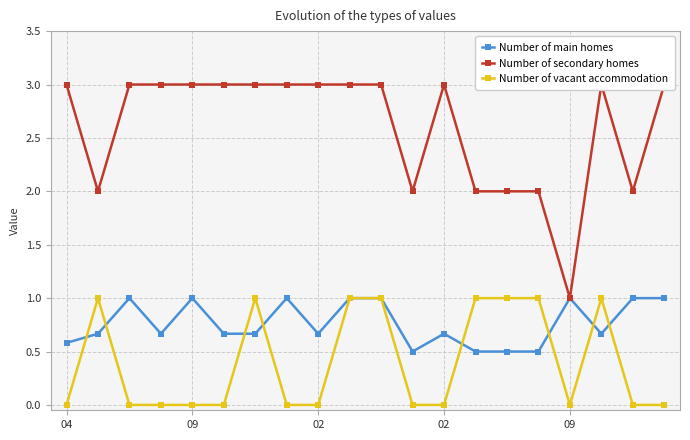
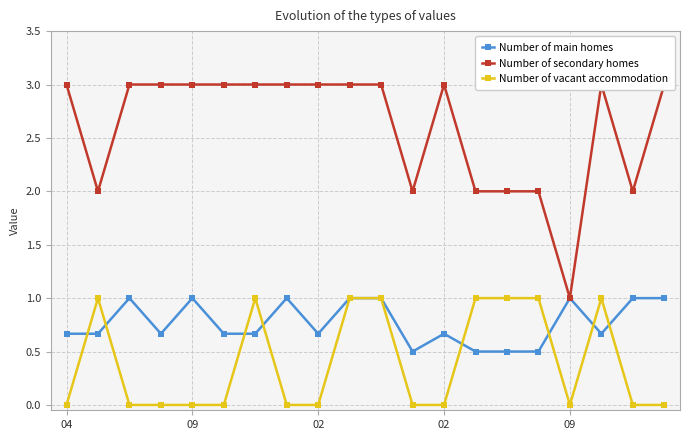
Number of main homes, 04: 0.58 -> 0.67
